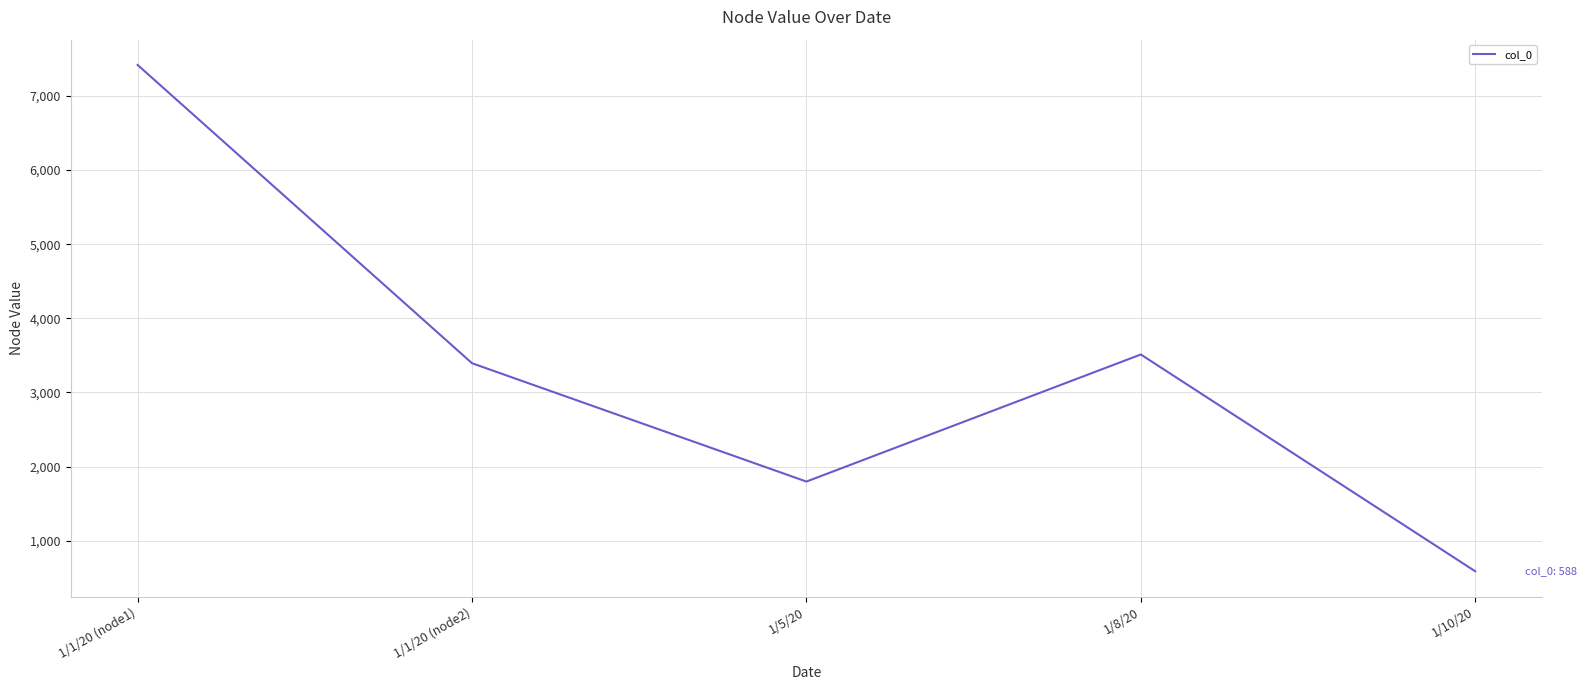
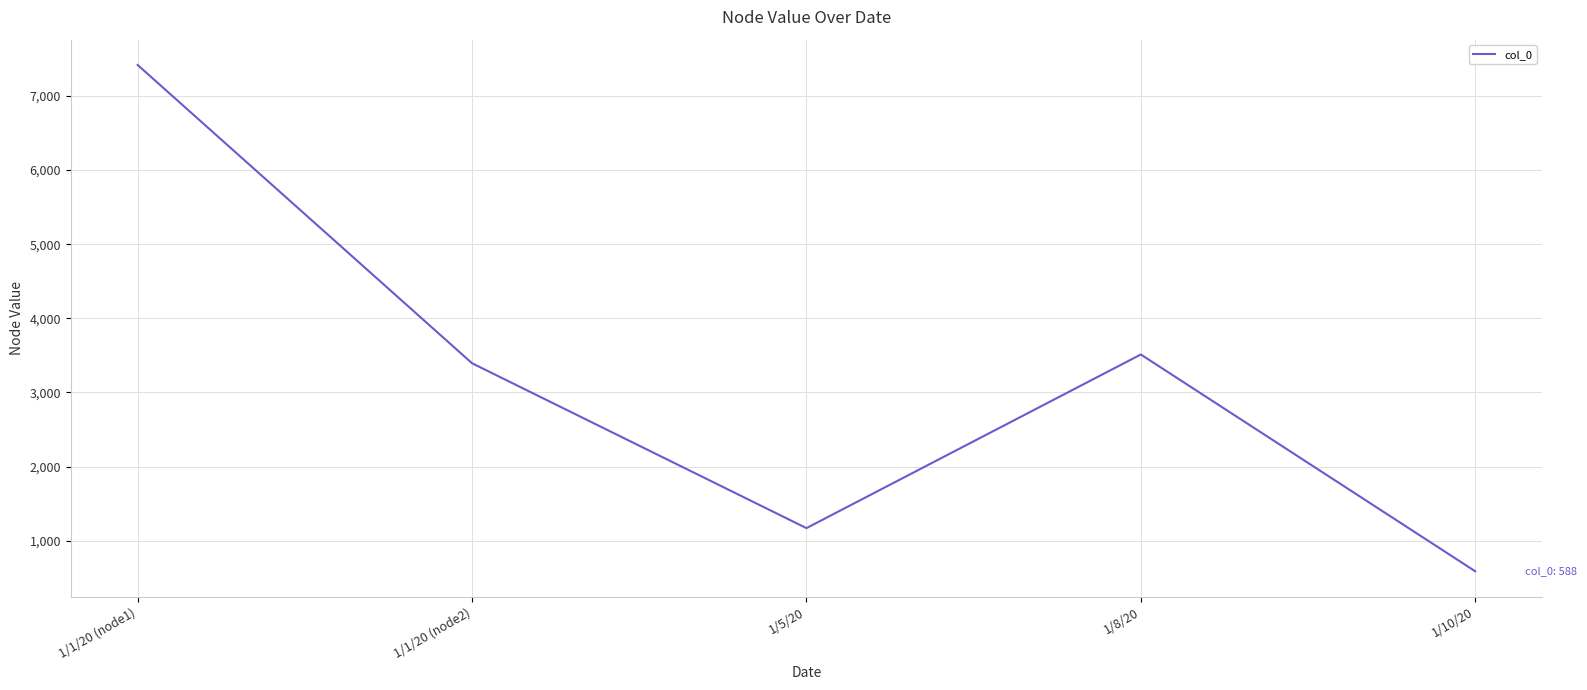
1/5/20: 1,800 -> 1,200
